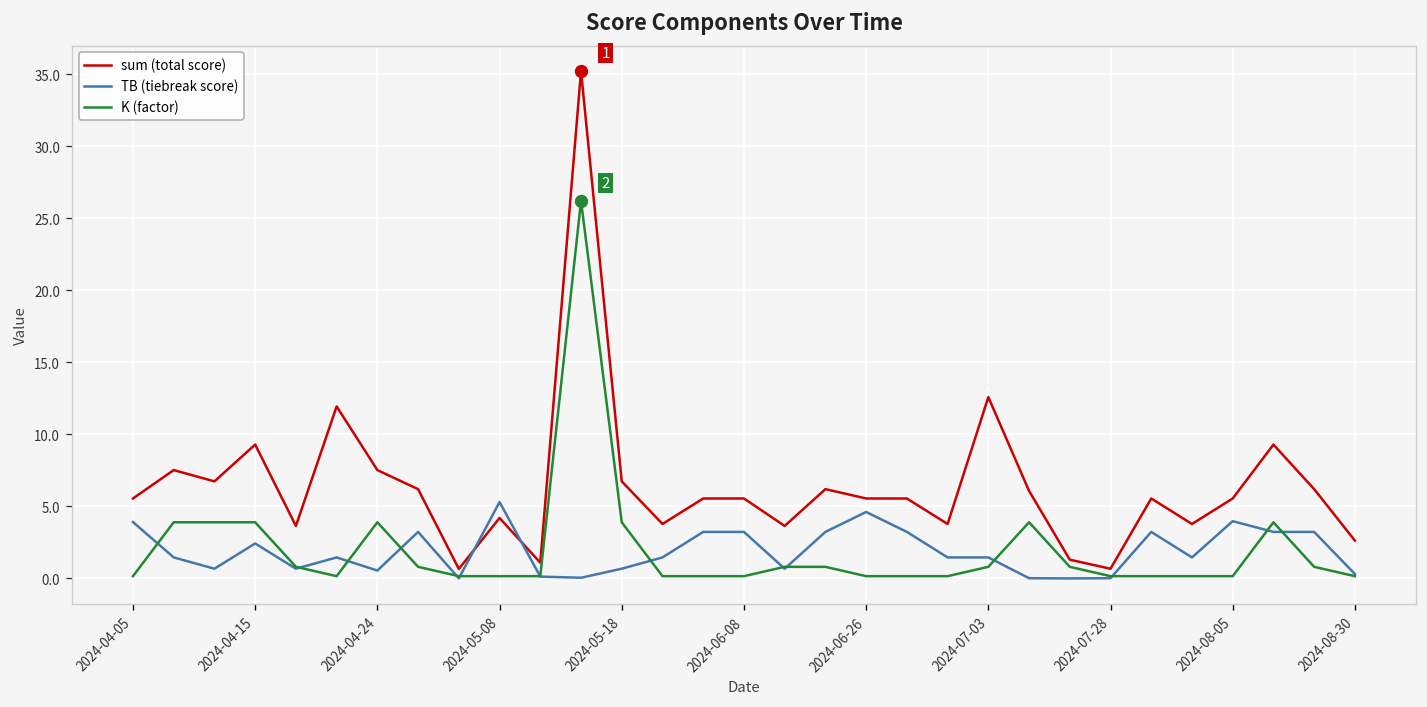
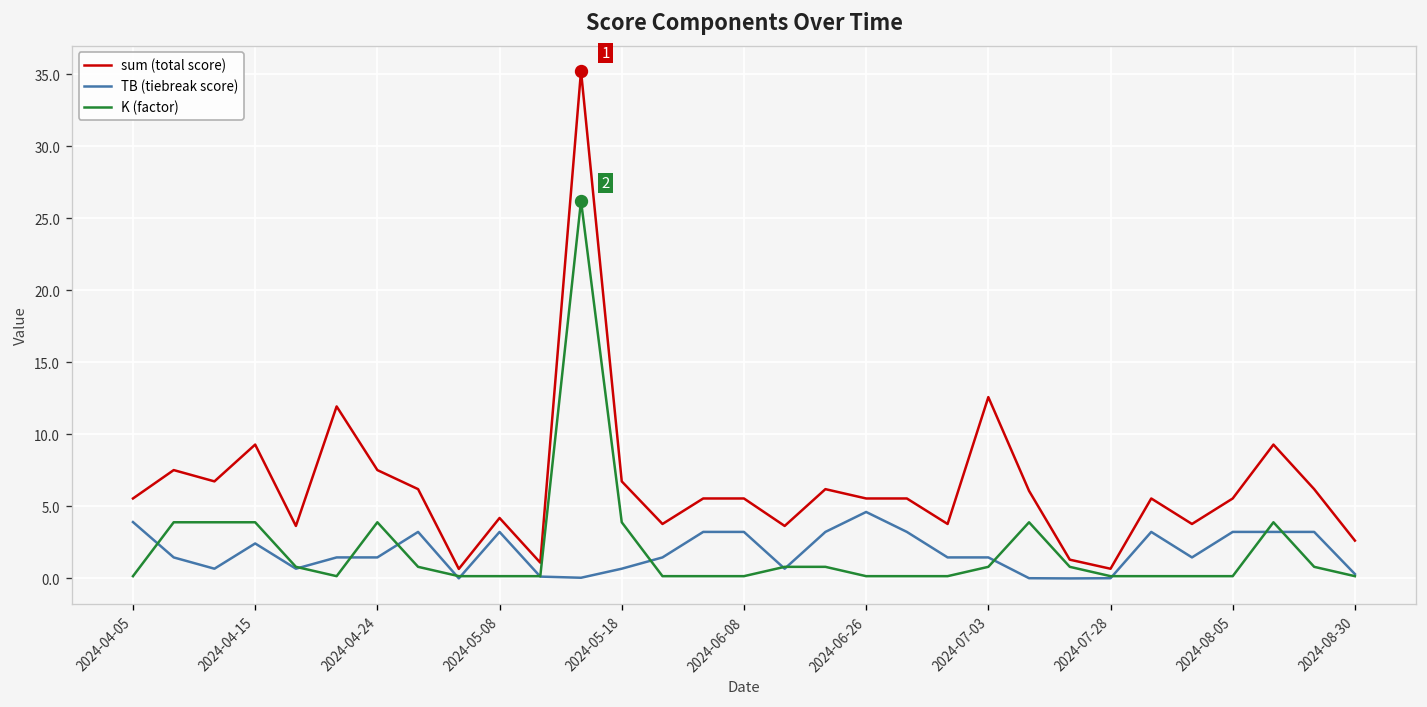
TB (tiebreak score), 2024-04-24: 0.5 -> 1.5
TB (tiebreak score), 2024-05-08: 5.3 -> 3.2
TB (tiebreak score), 2024-08-05: 4.0 -> 3.2
